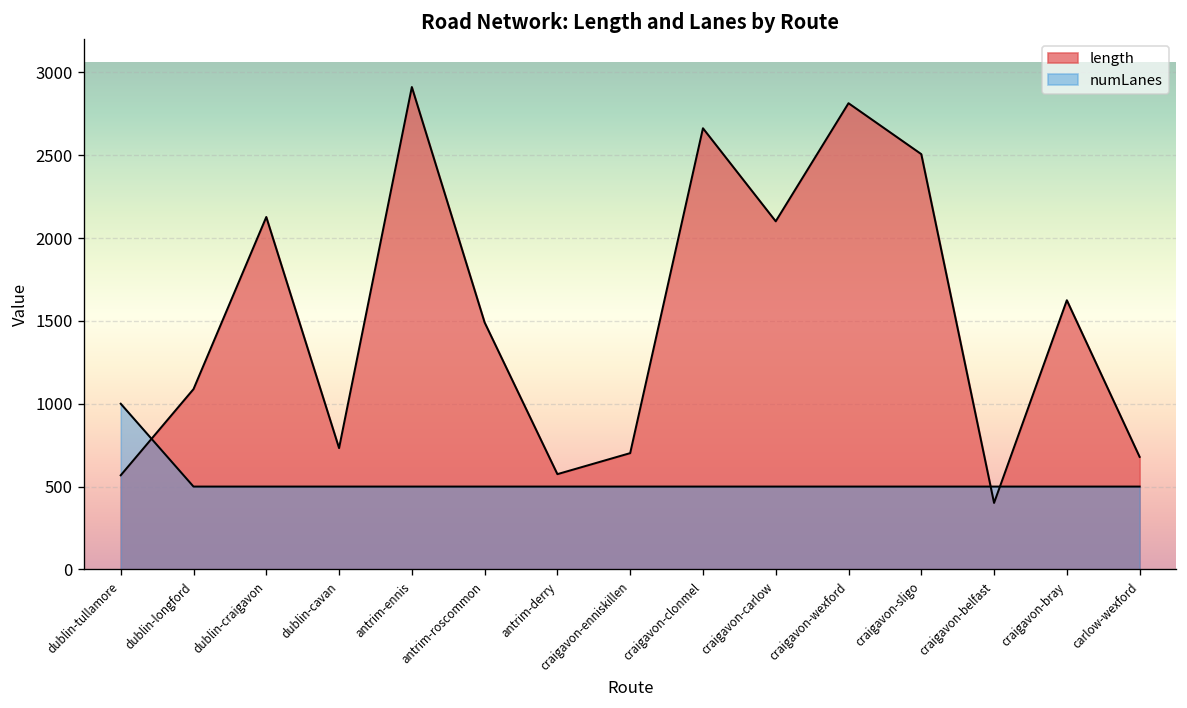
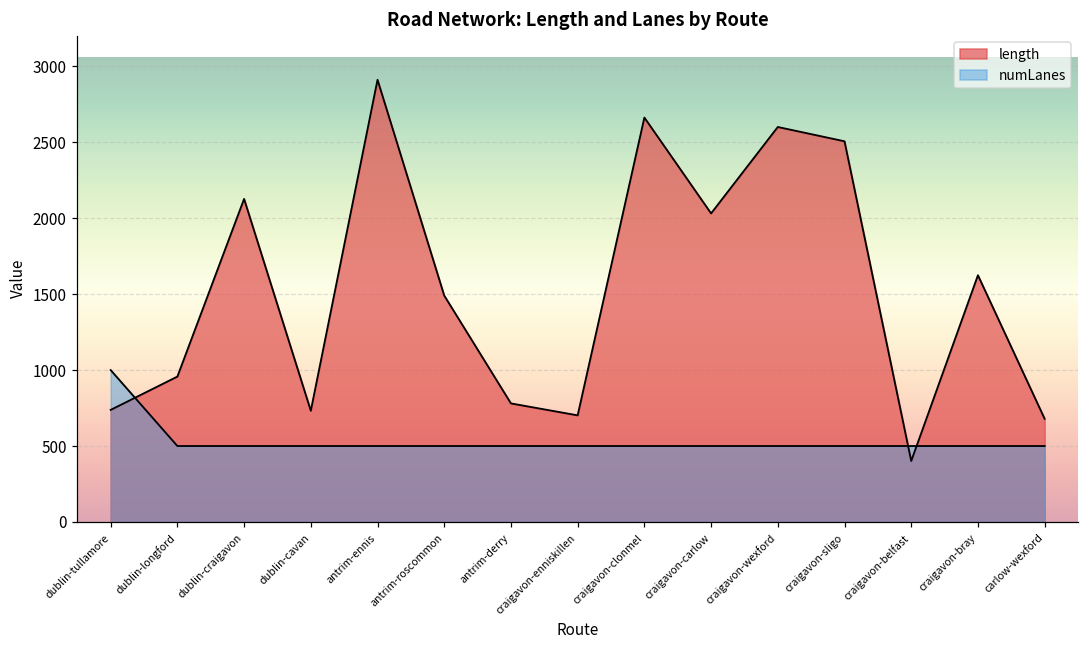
length, dublin-tullamore: 570 -> 740
length, dublin-longford: 1090 -> 960
length, antrim-derry: 580 -> 780
length, craigavon-carlow: 2100 -> 2030
length, craigavon-wexford: 2810 -> 2600
